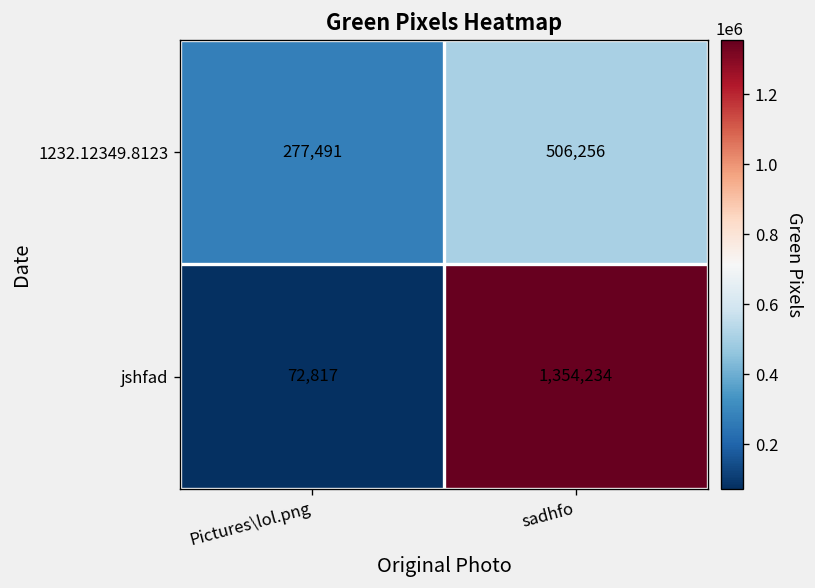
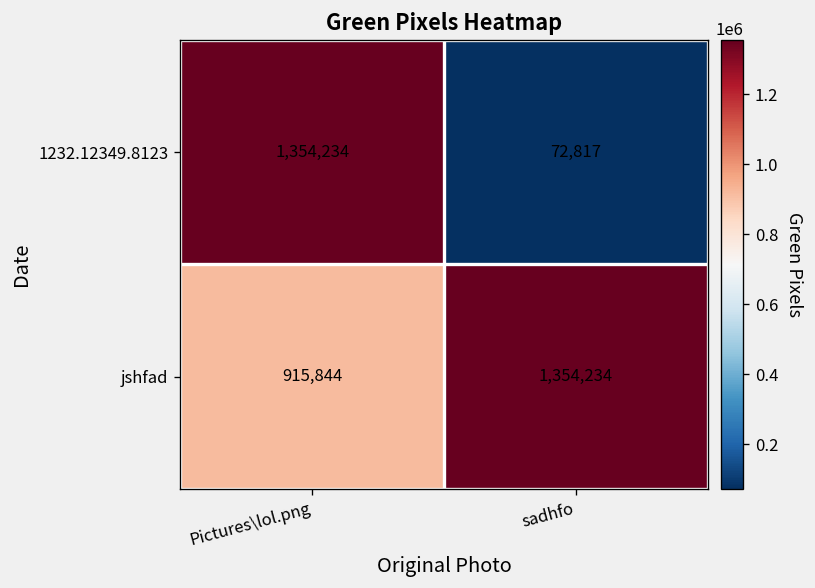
1232.12349.8123, Pictures\lol.png: 277,491 -> 1,354,234
1232.12349.8123, sadhfo: 506,256 -> 72,817
jshfad, Pictures\lol.png: 72,817 -> 915,844
